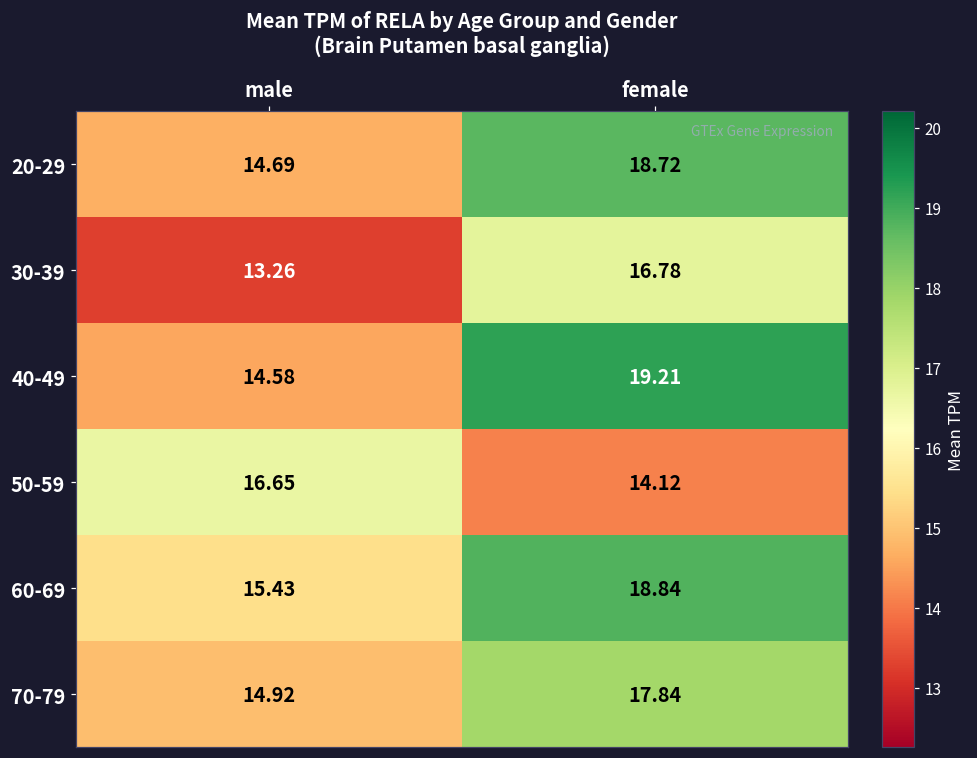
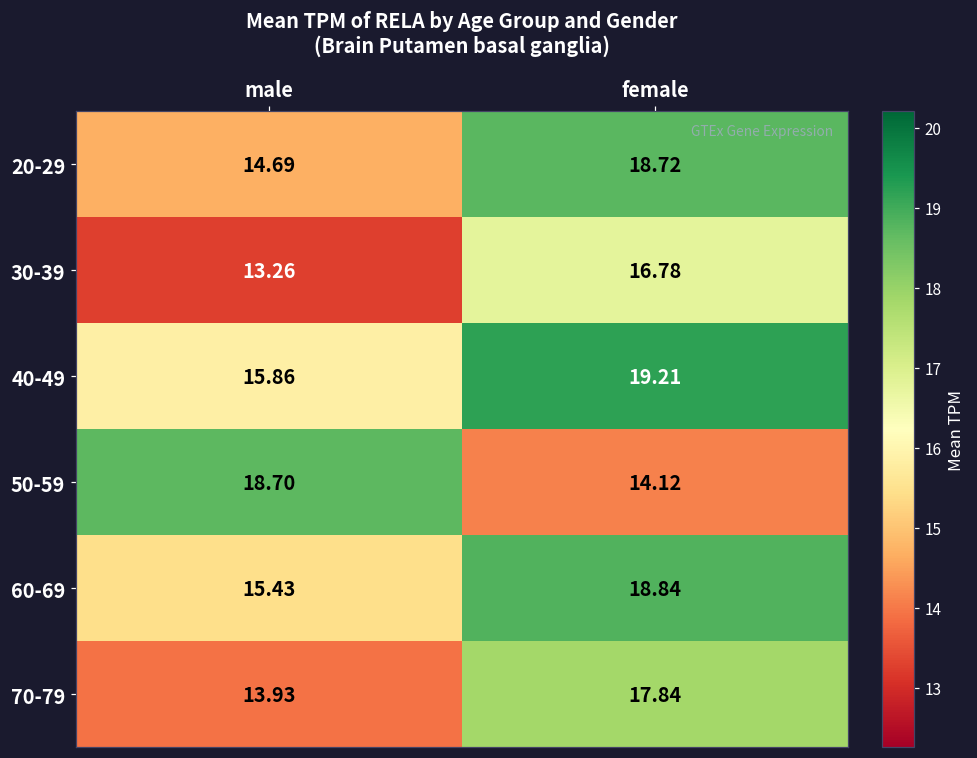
40-49, male: 14.58 -> 15.86
50-59, male: 16.65 -> 18.70
70-79, male: 14.92 -> 13.93
